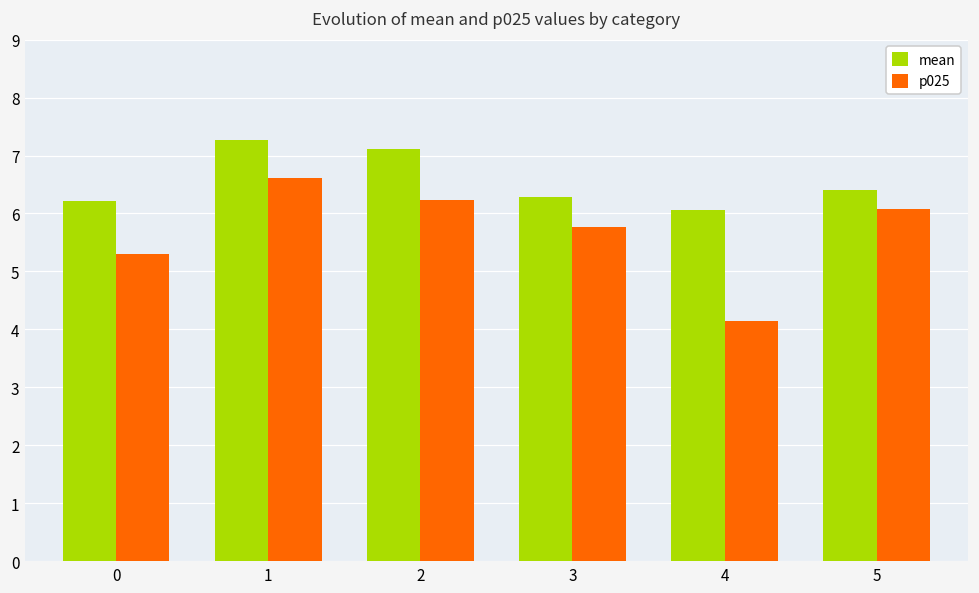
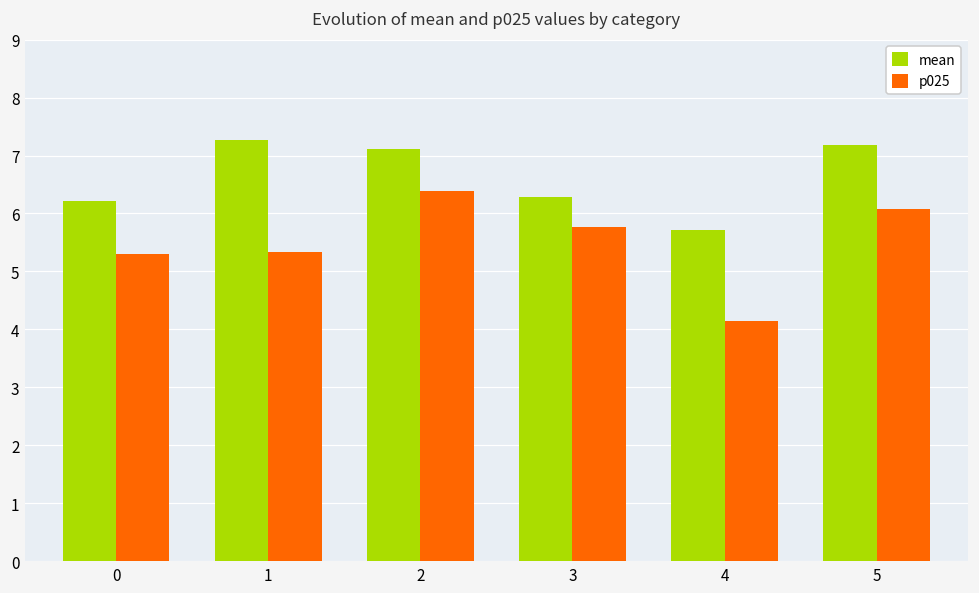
p025, 1: 6.6 -> 5.3
p025, 2: 6.2 -> 6.4
mean, 4: 6.1 -> 5.7
mean, 5: 6.4 -> 7.2
